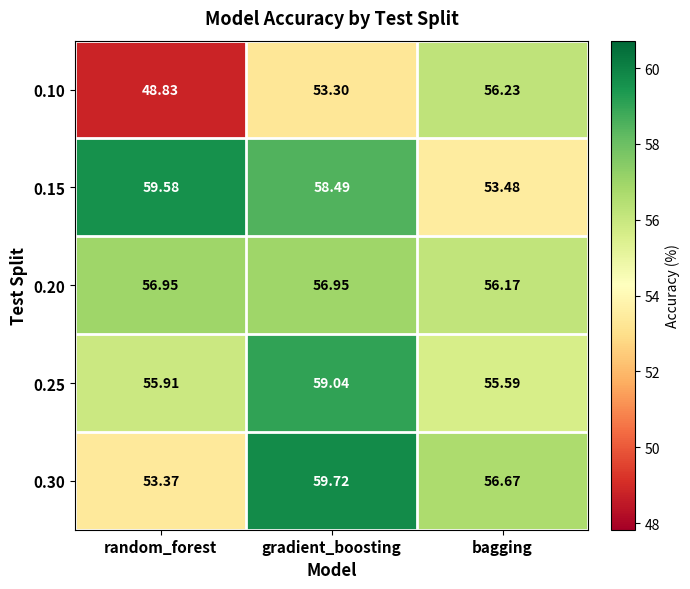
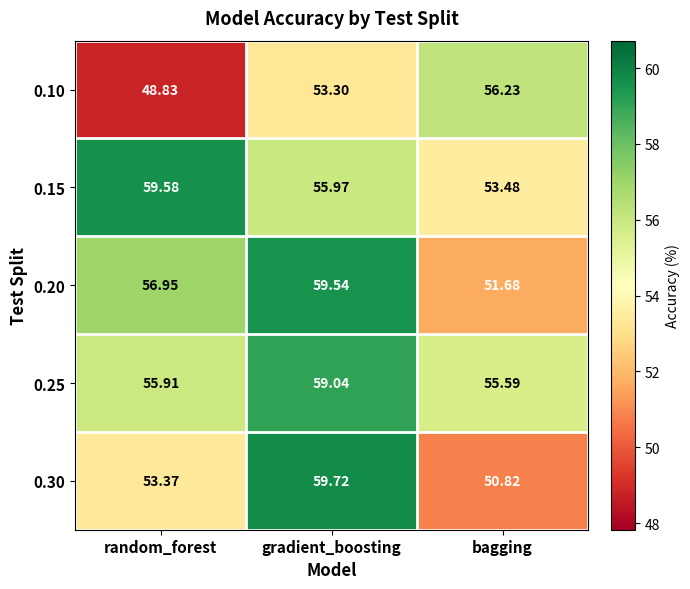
0.15, gradient_boosting: 58.49 -> 55.97
0.20, gradient_boosting: 56.95 -> 59.54
0.20, bagging: 56.17 -> 51.68
0.30, bagging: 56.67 -> 50.82
